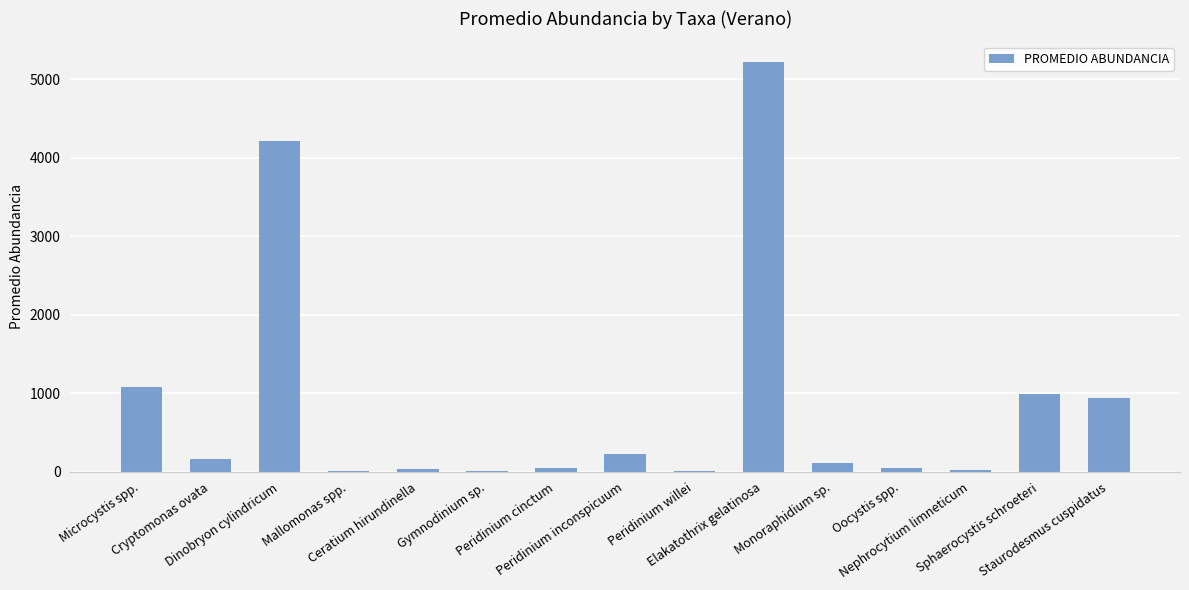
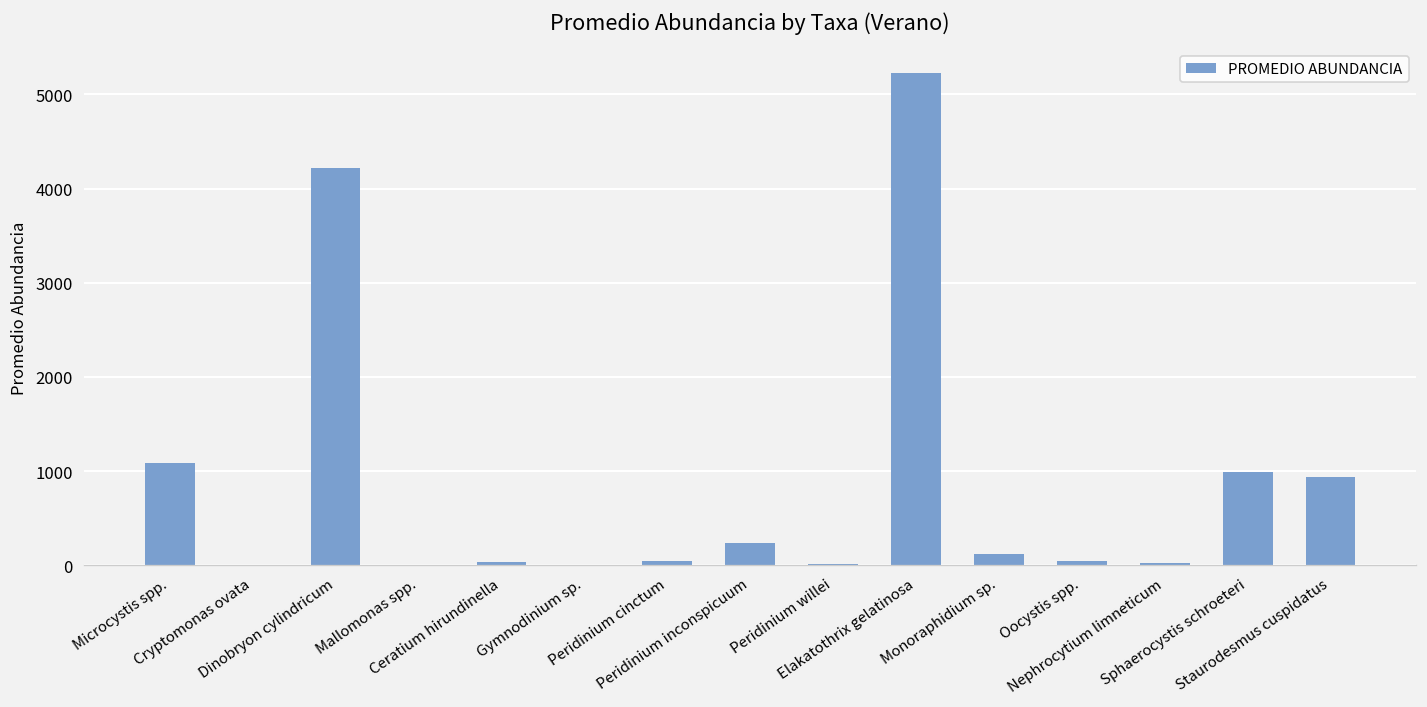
Cryptomonas ovata: 200 -> 0
